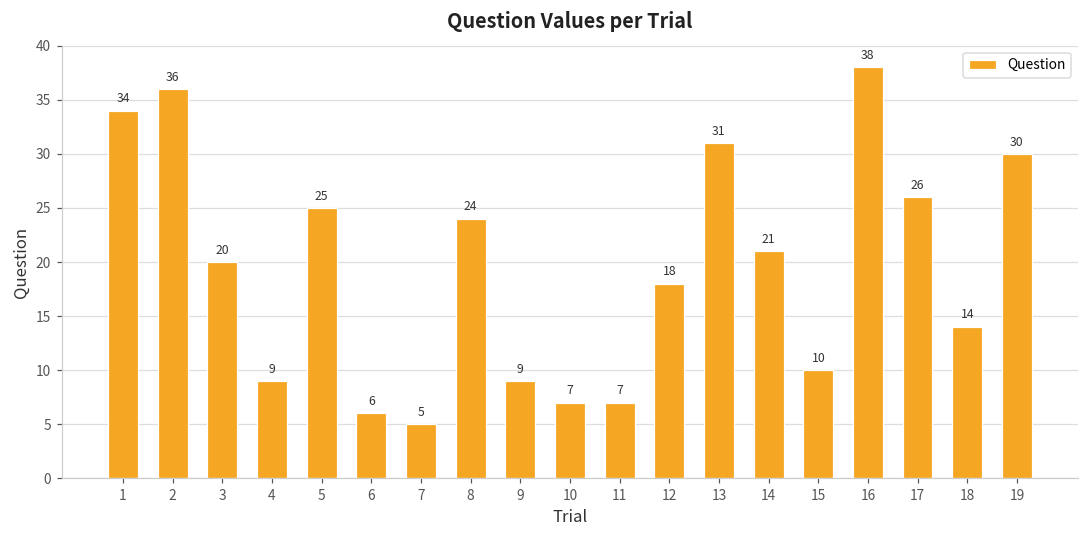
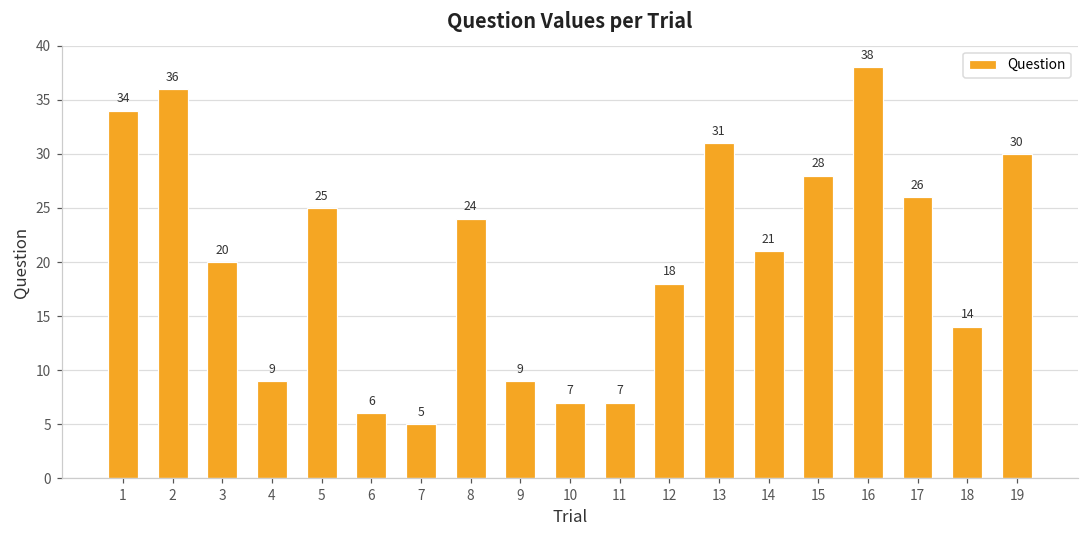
15: 10 -> 28
